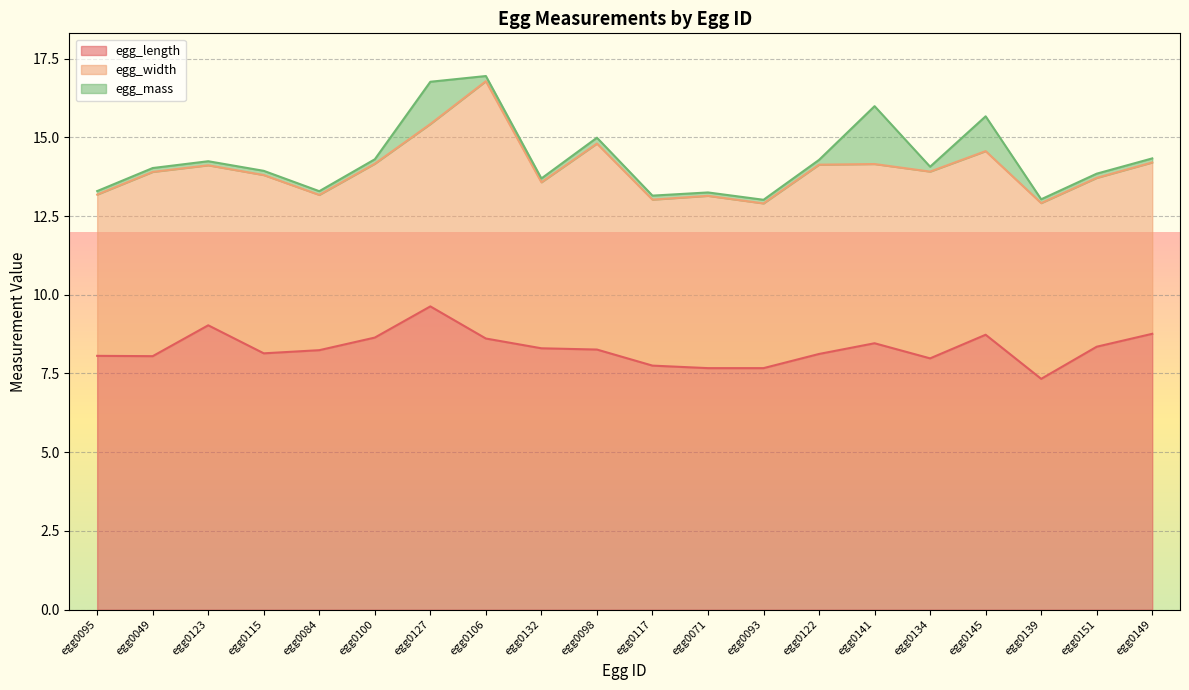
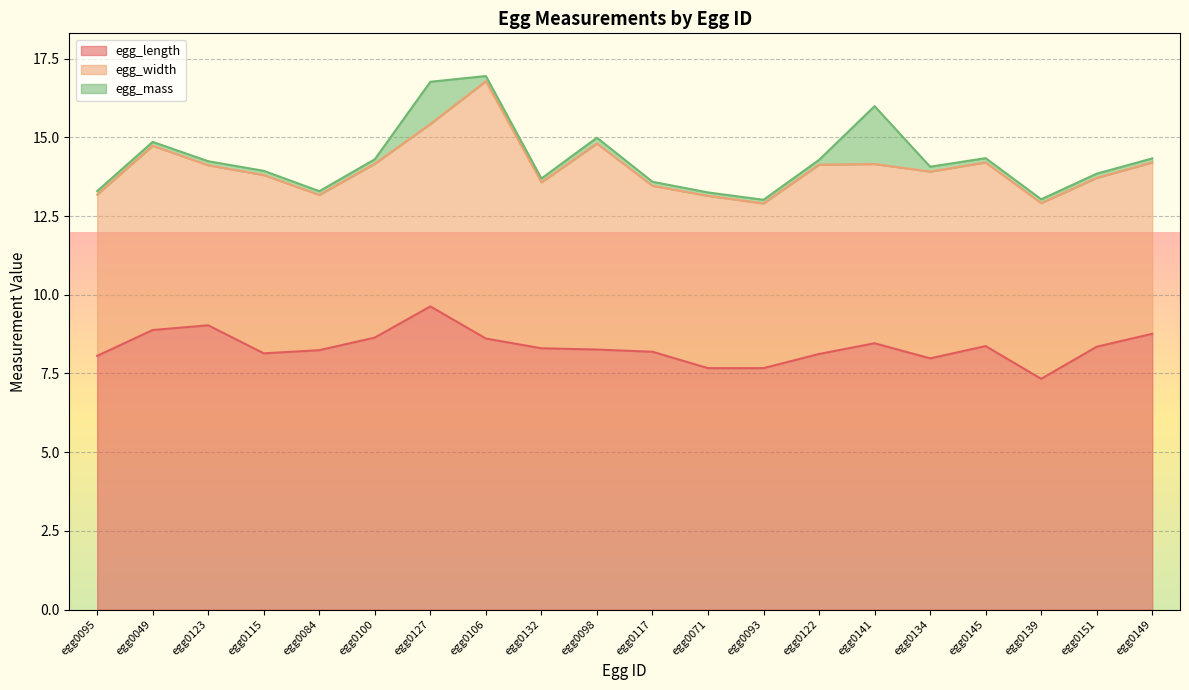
egg_length, egg0049: 8.1 -> 8.9
egg_length, egg0117: 7.8 -> 8.2
egg_length, egg0145: 8.7 -> 8.4
egg_mass, egg0145: 1.1 -> 0.1
